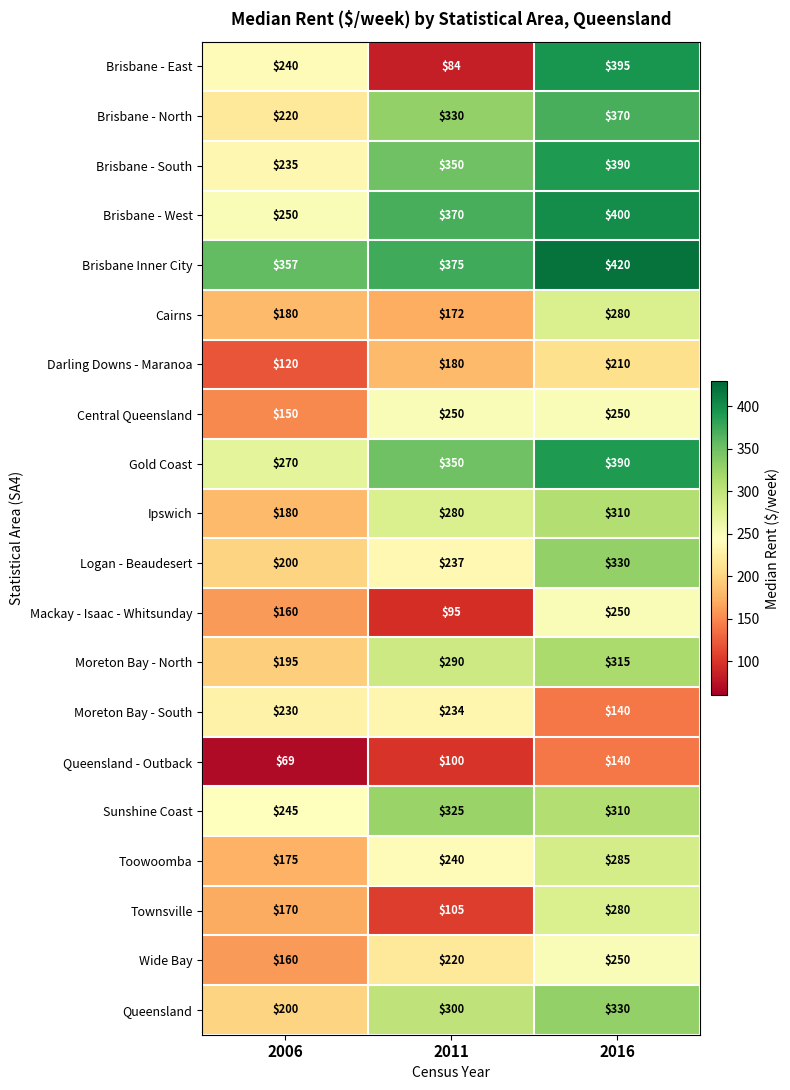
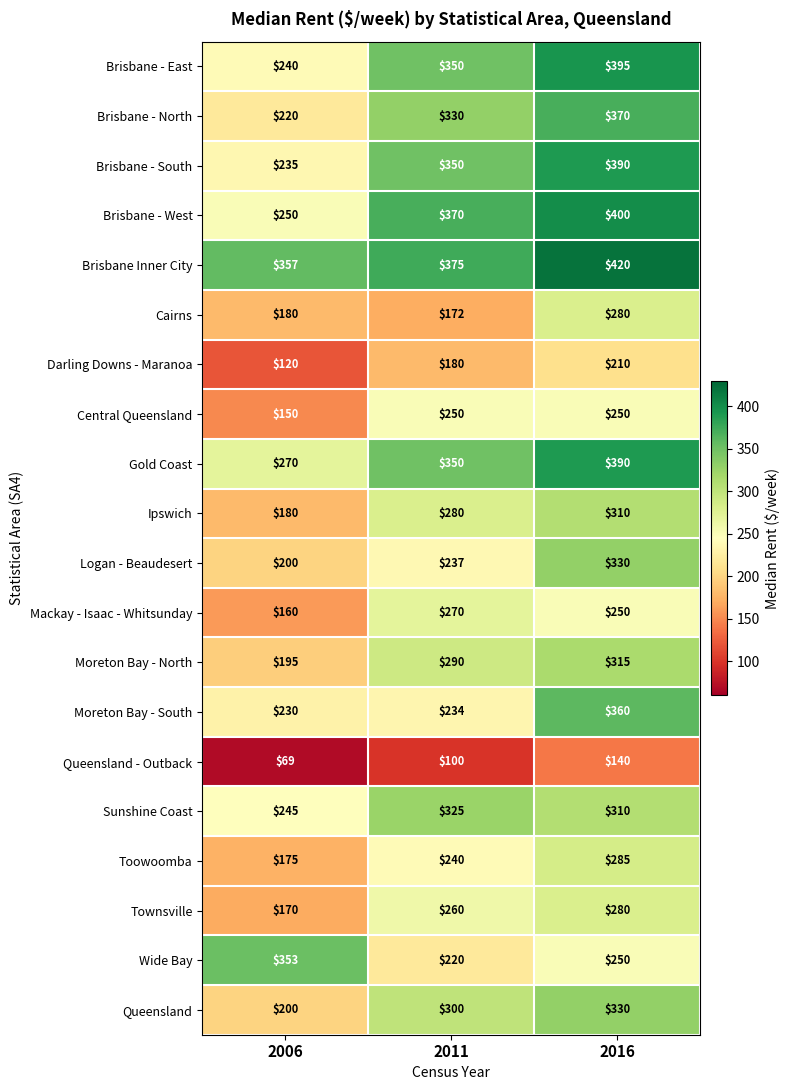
Brisbane - East, 2011: $84 -> $350
Mackay - Isaac - Whitsunday, 2011: $95 -> $270
Moreton Bay - South, 2016: $140 -> $360
Townsville, 2011: $105 -> $260
Wide Bay, 2006: $160 -> $353
